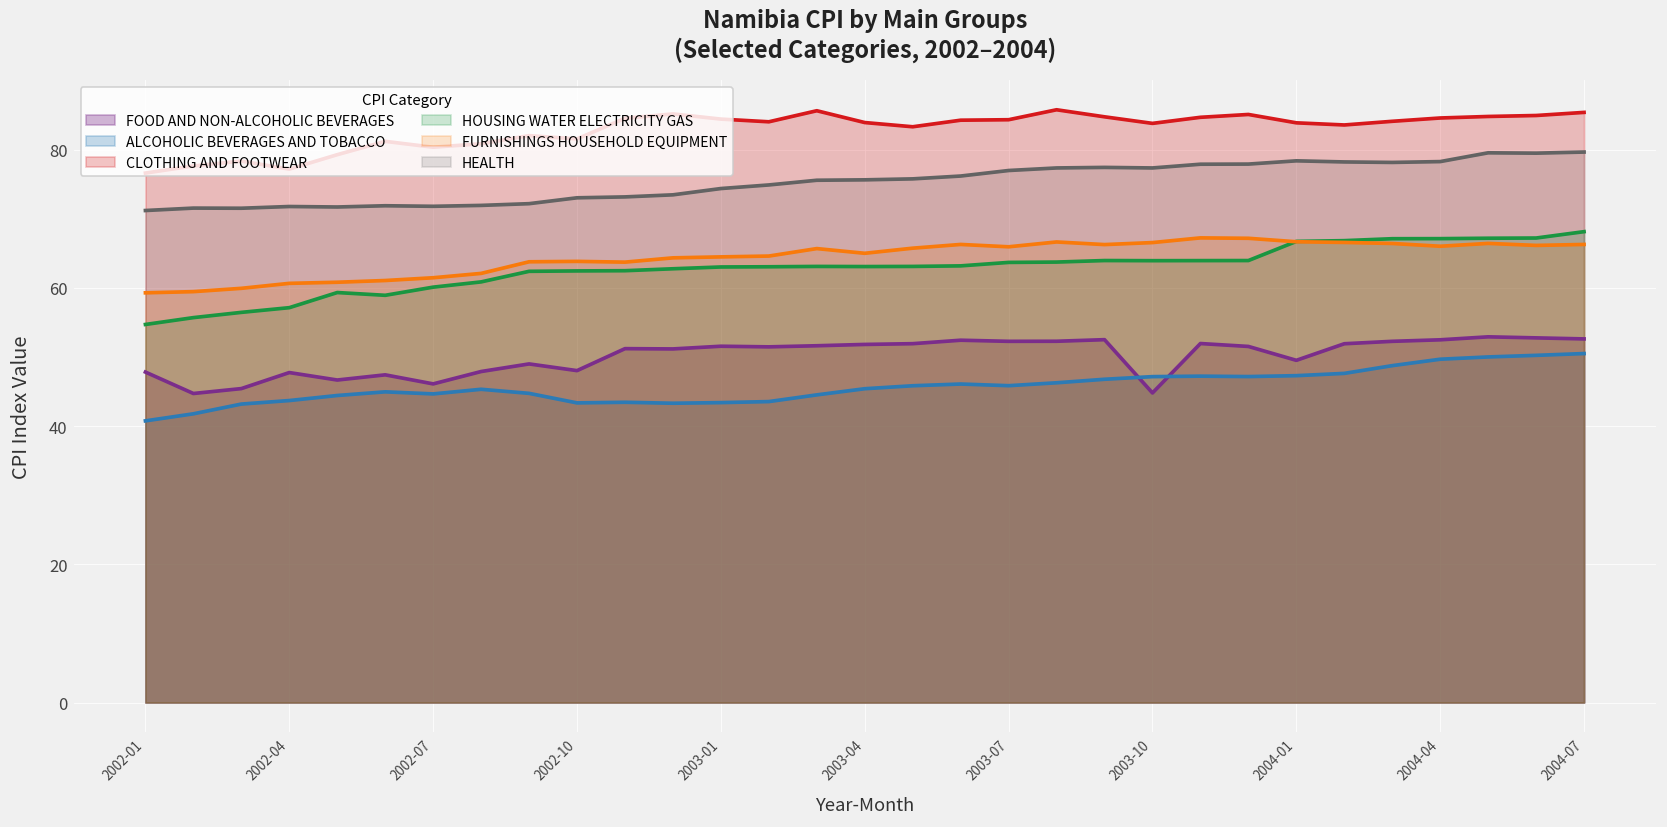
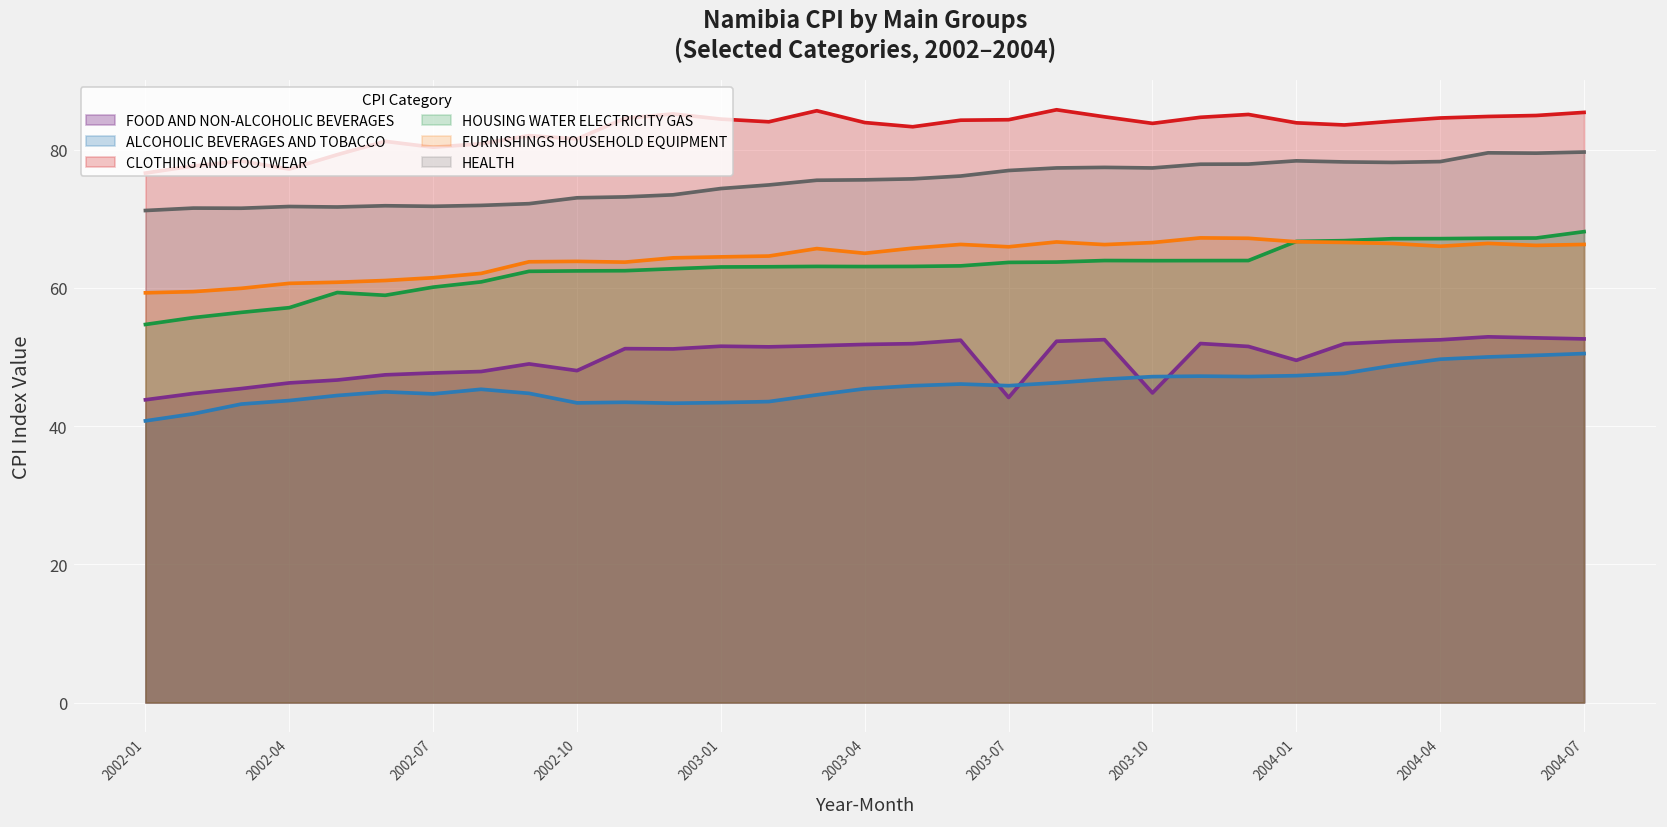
FOOD AND NON-ALCOHOLIC BEVERAGES, 2002-01: 48 -> 44
FOOD AND NON-ALCOHOLIC BEVERAGES, 2002-04: 48 -> 46
FOOD AND NON-ALCOHOLIC BEVERAGES, 2002-07: 46 -> 48
FOOD AND NON-ALCOHOLIC BEVERAGES, 2003-07: 52 -> 44
